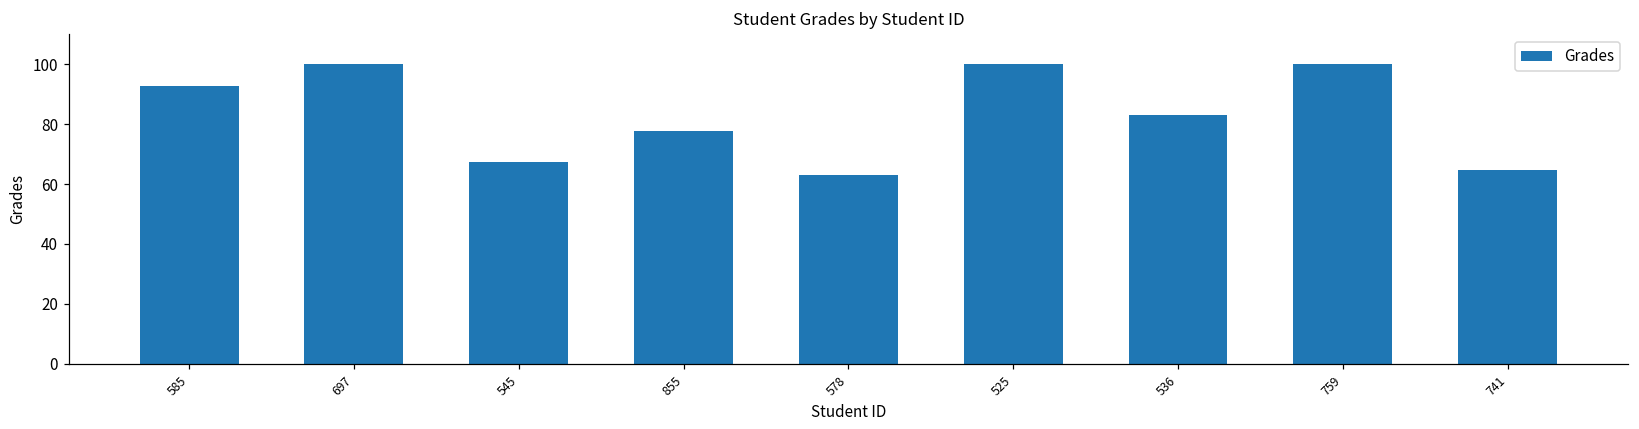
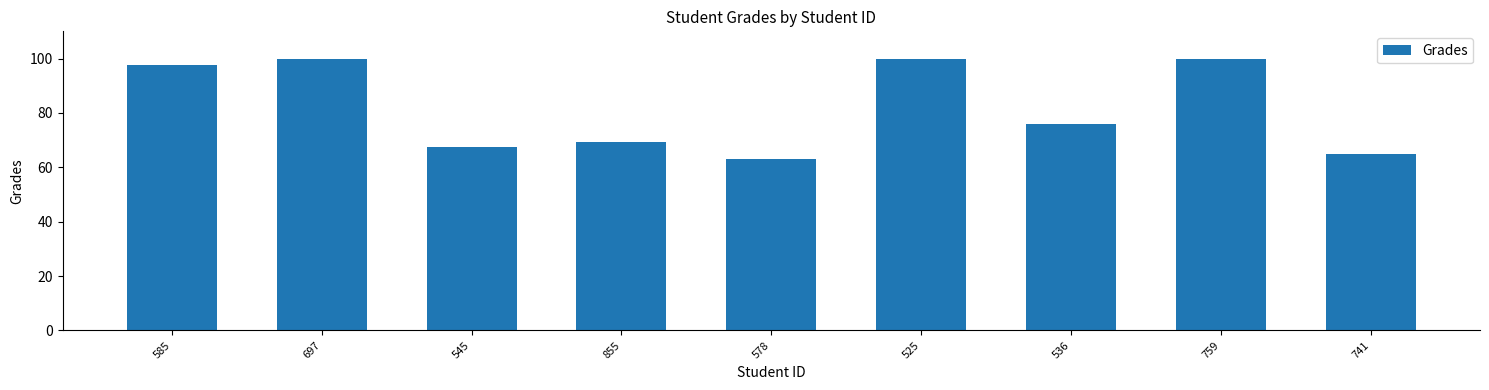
585: 93 -> 98
855: 78 -> 69
536: 83 -> 76
